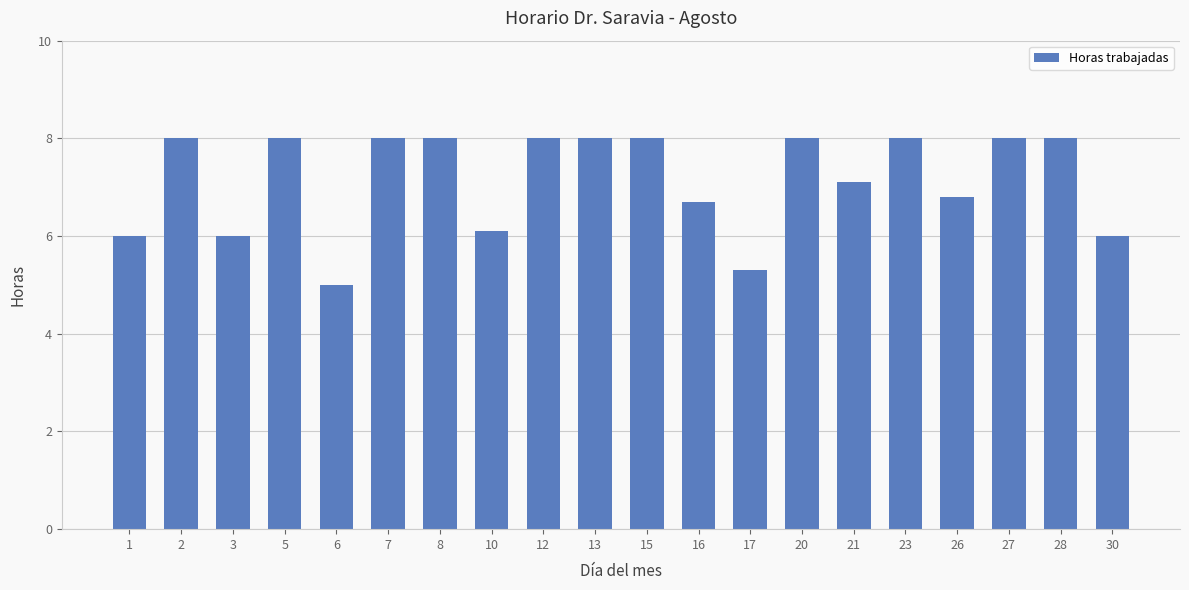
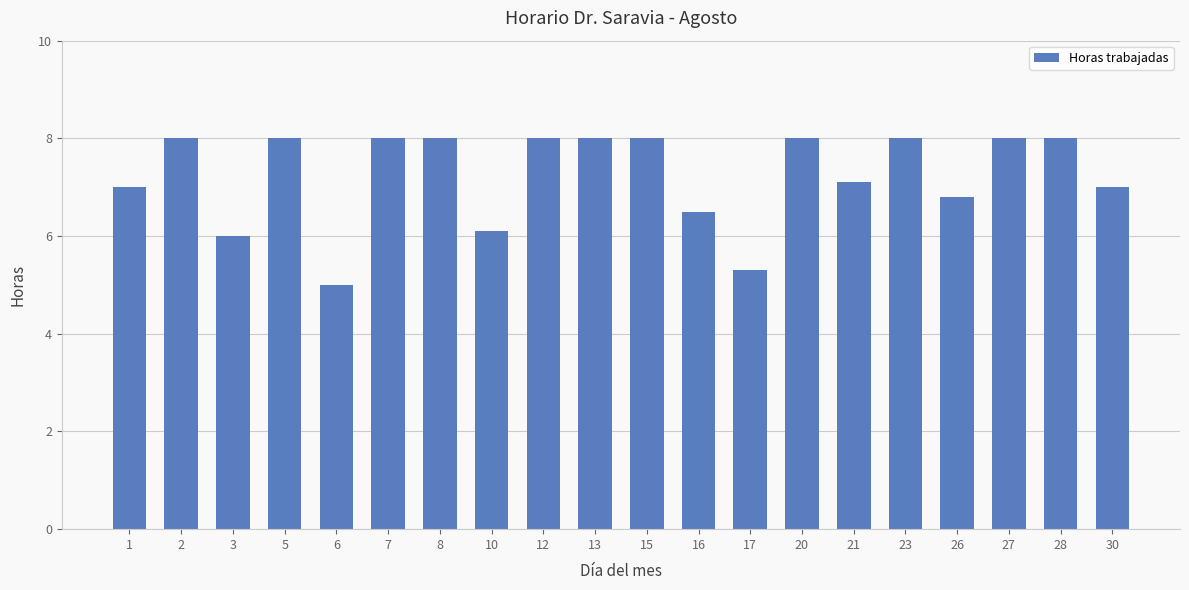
1: 6 -> 7
16: 6.7 -> 6.5
30: 6 -> 7
